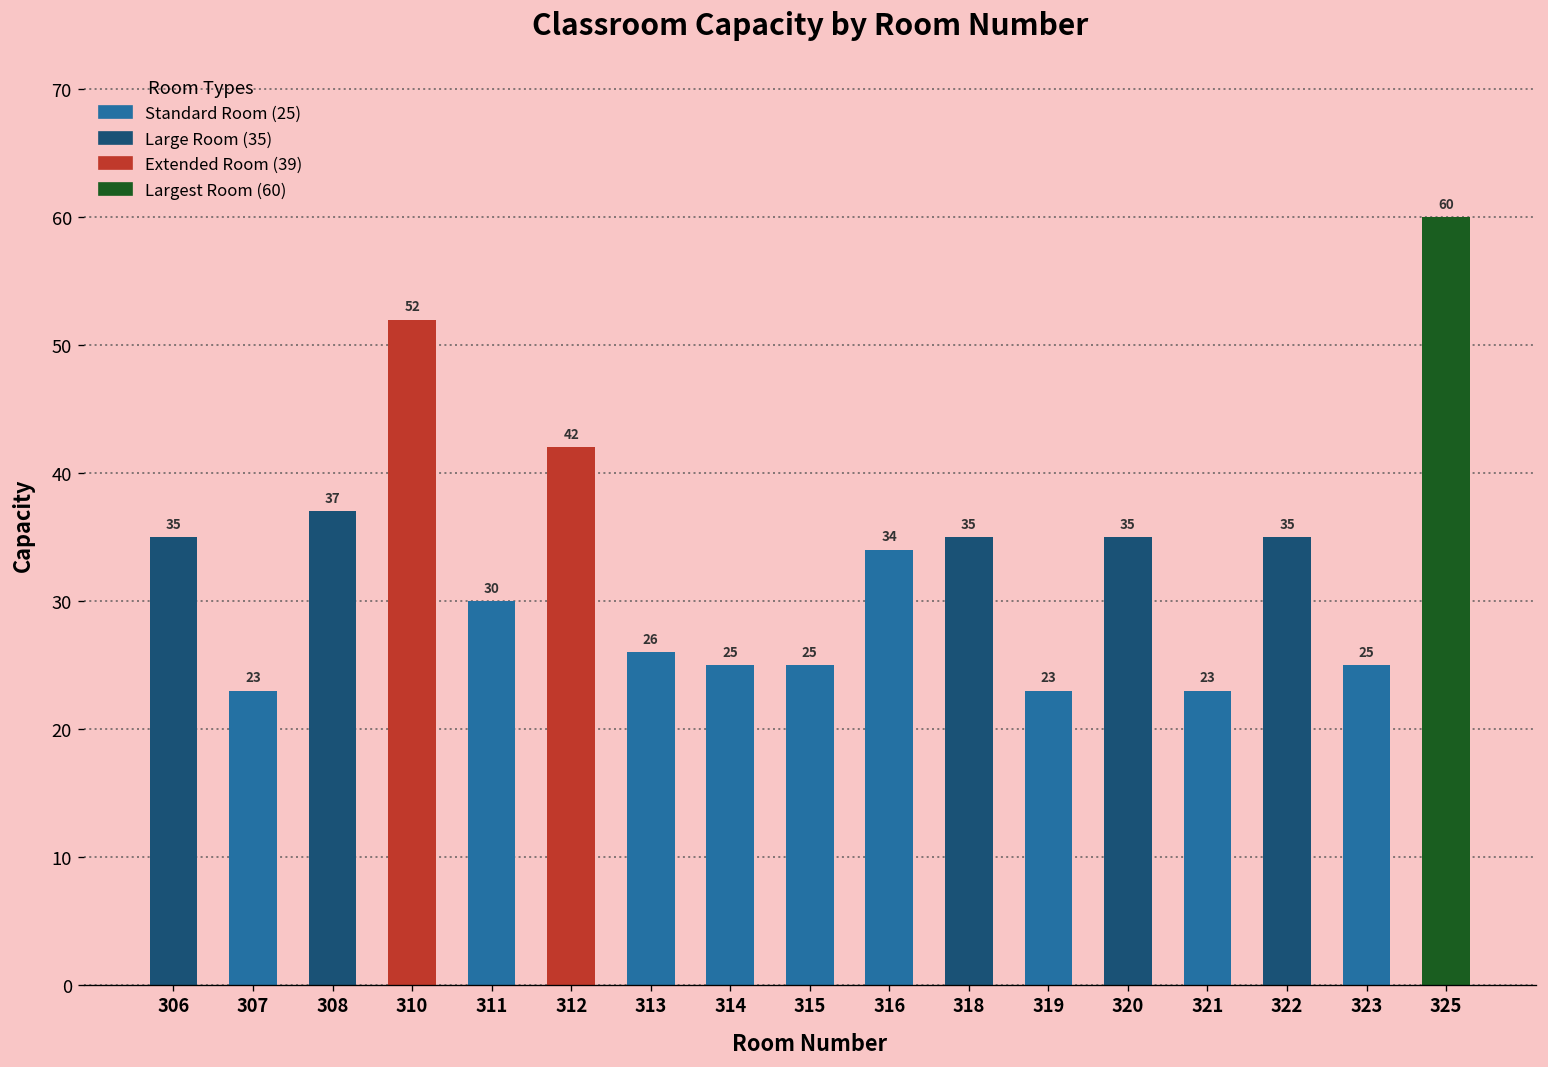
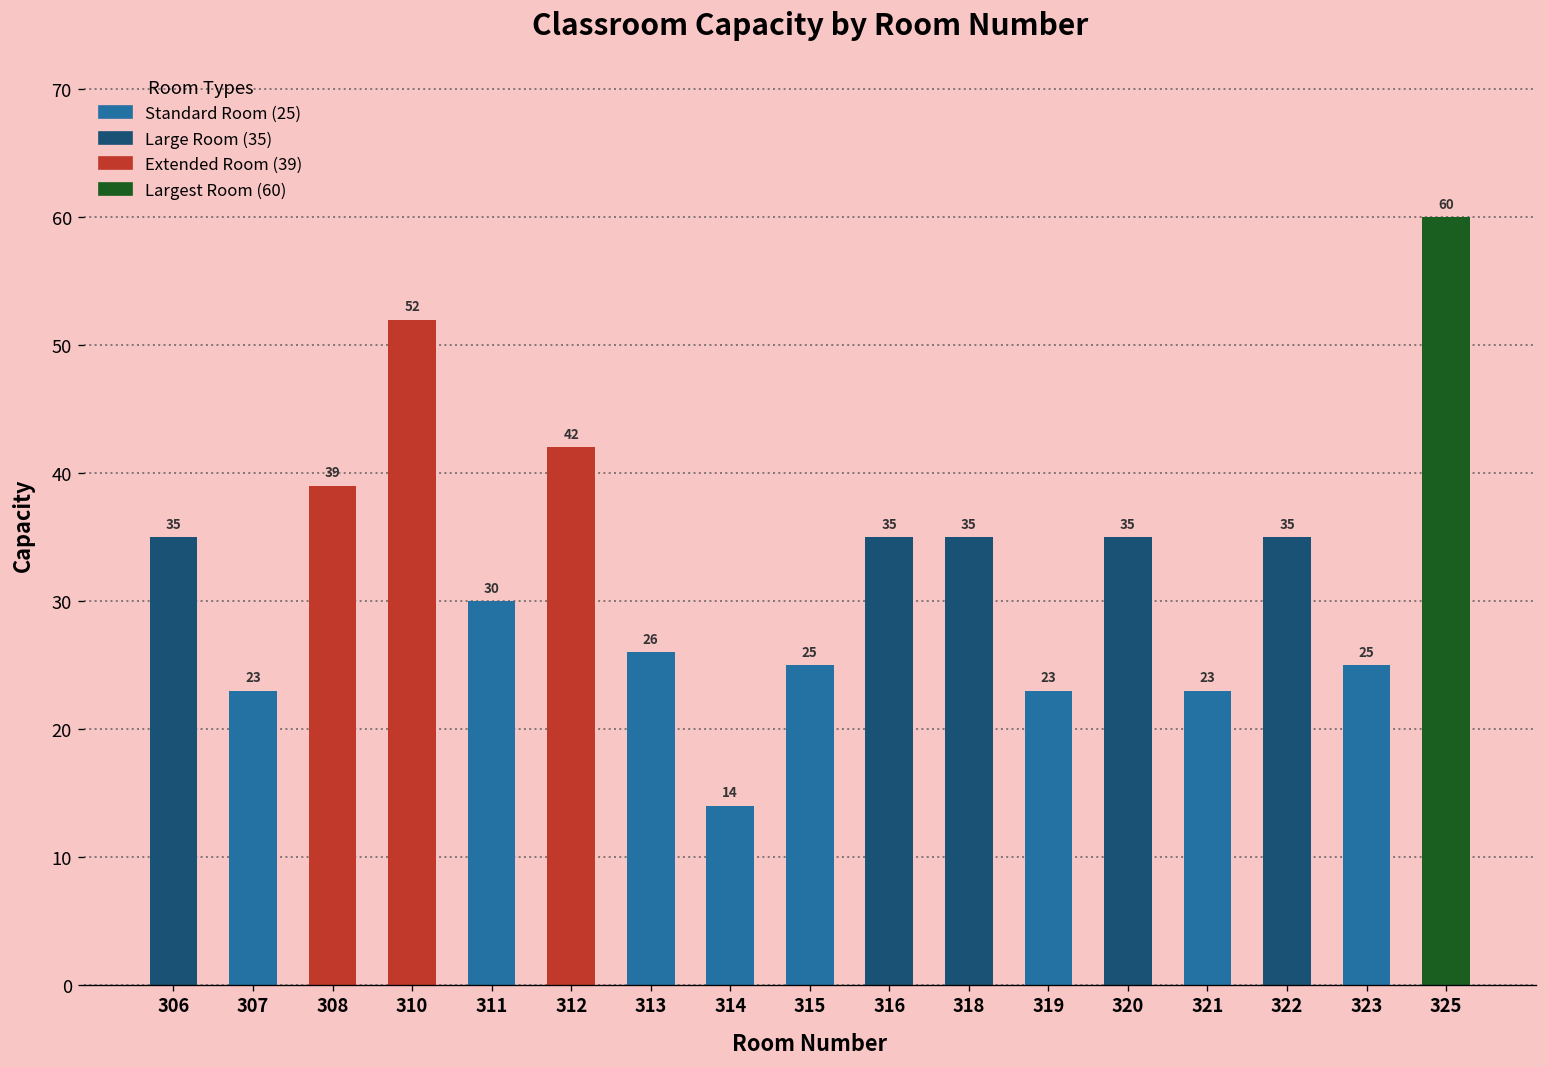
308: 37 -> 39
314: 25 -> 14
316: 34 -> 35
